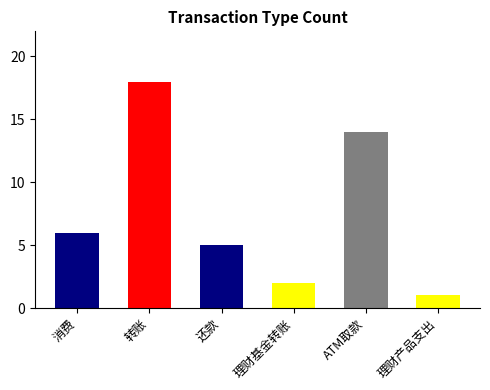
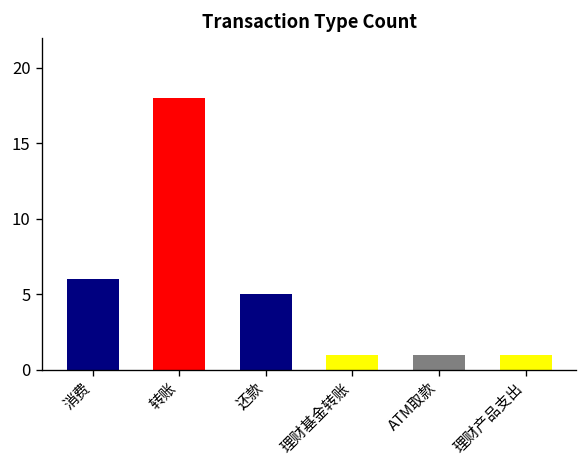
理财基金转账: 2 -> 1
ATM取款: 14 -> 1
